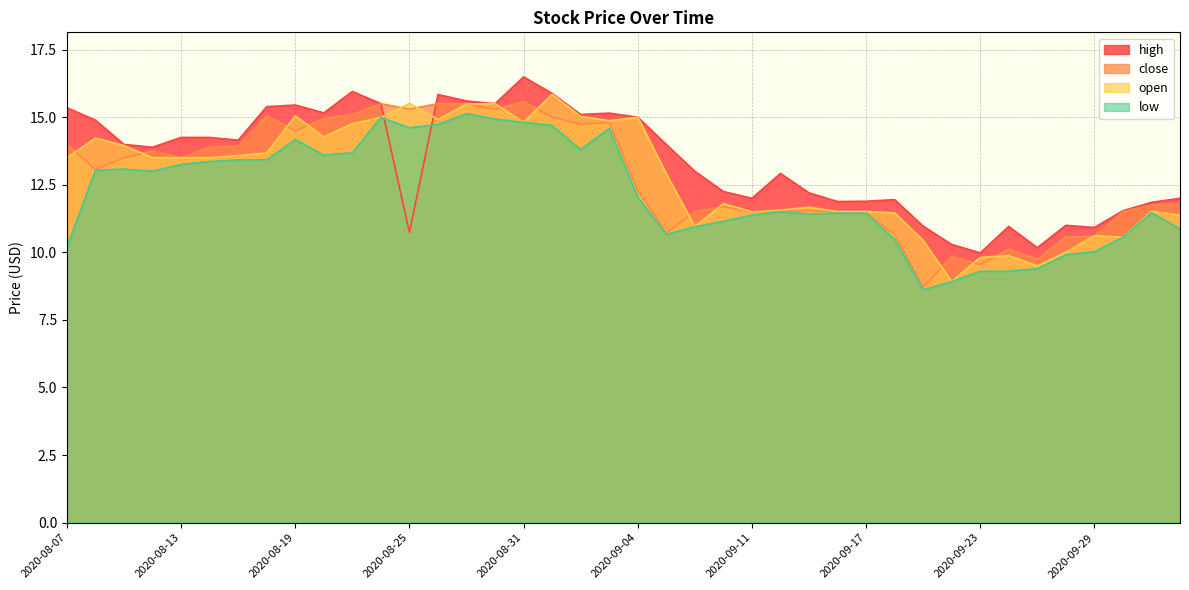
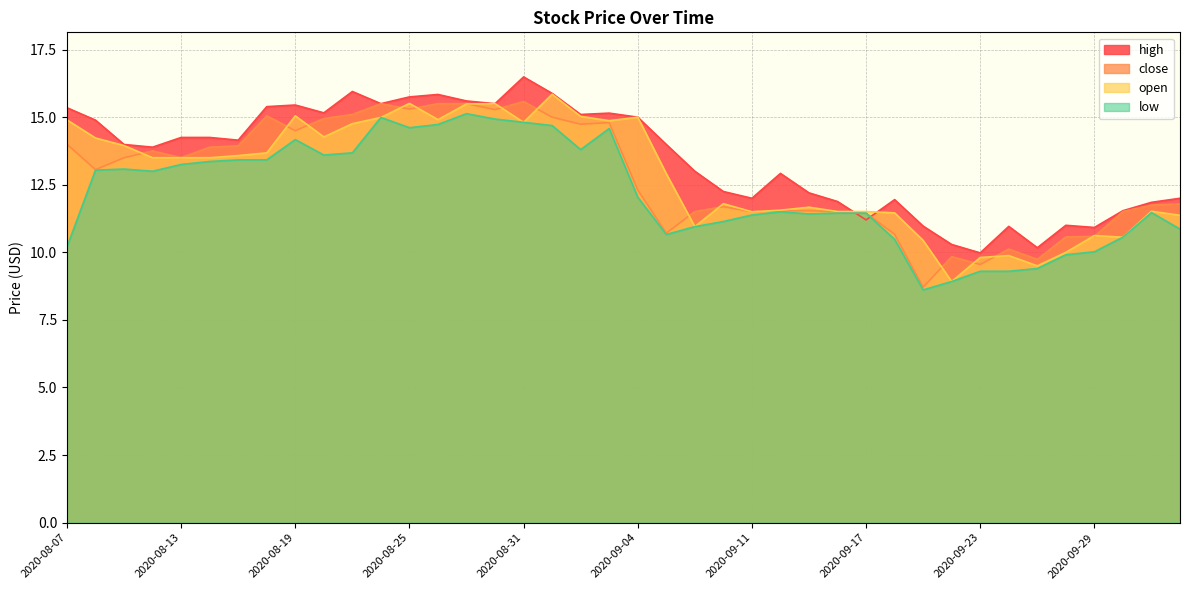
open, 2020-08-07: 13.5 -> 14.9
high, 2020-08-25: 10.7 -> 15.8
high, 2020-09-17: 11.9 -> 11.2
